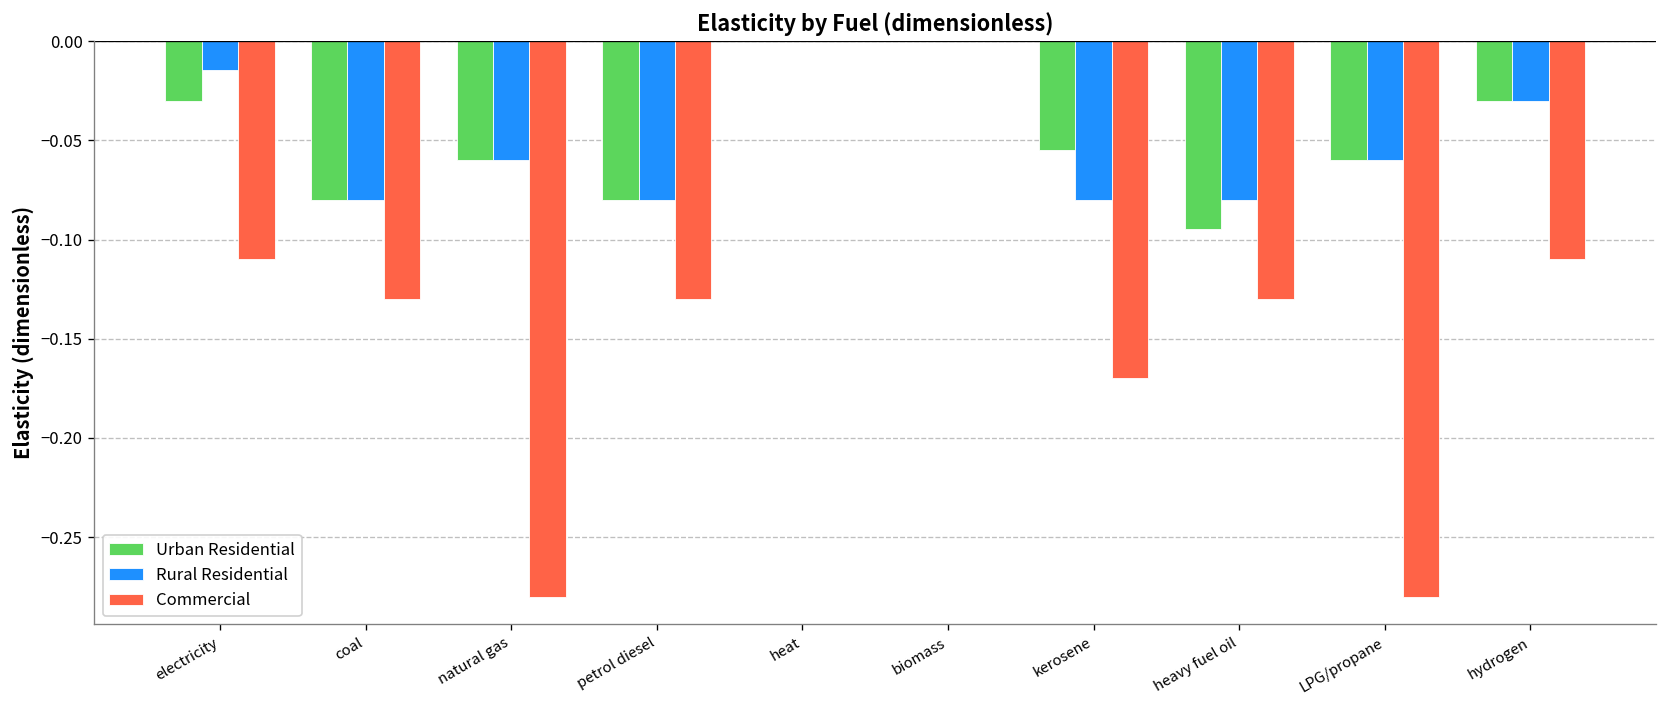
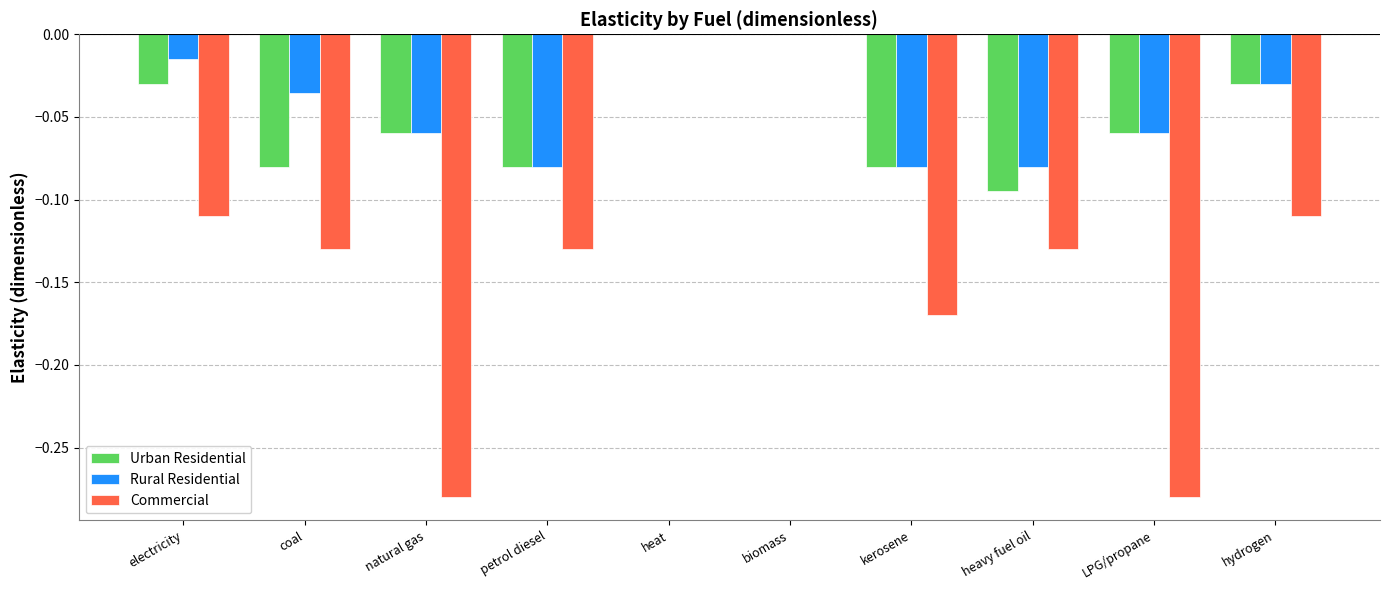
Rural Residential, coal: -0.080 -> -0.035
Urban Residential, kerosene: -0.055 -> -0.080
